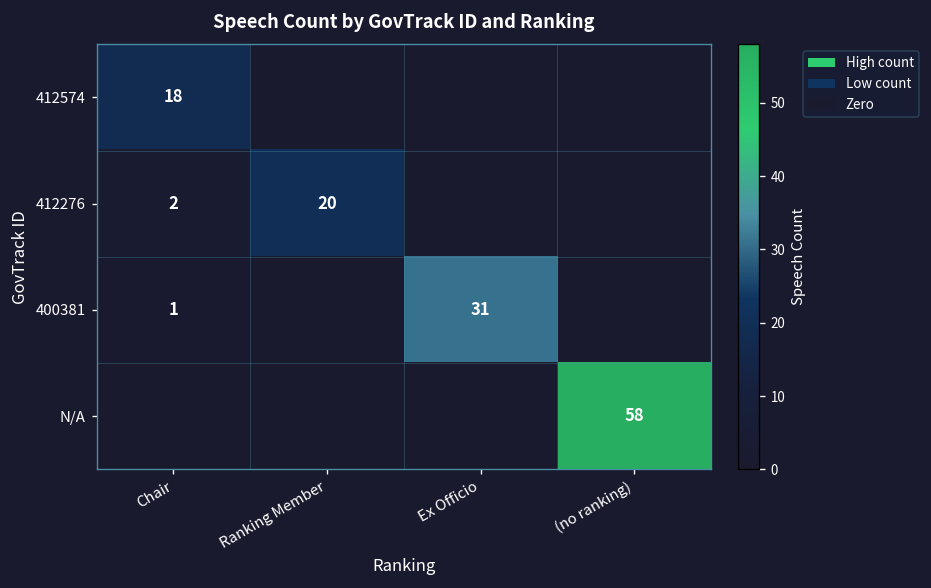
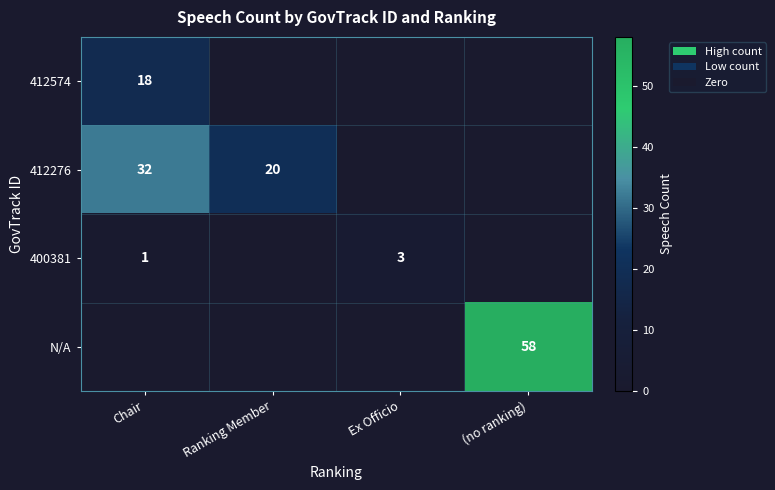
412276, Chair: 2 -> 32
400381, Ex Officio: 31 -> 3
